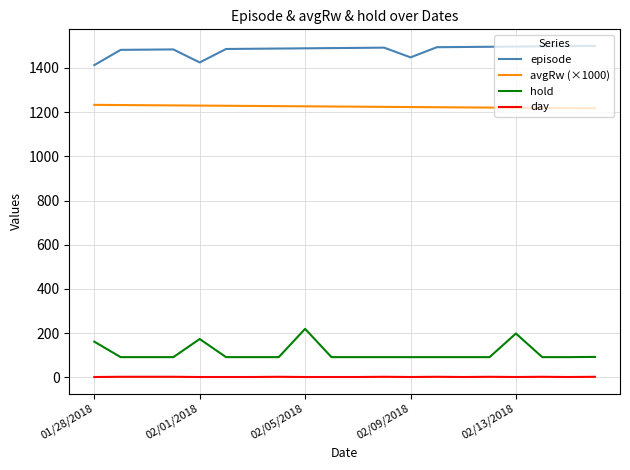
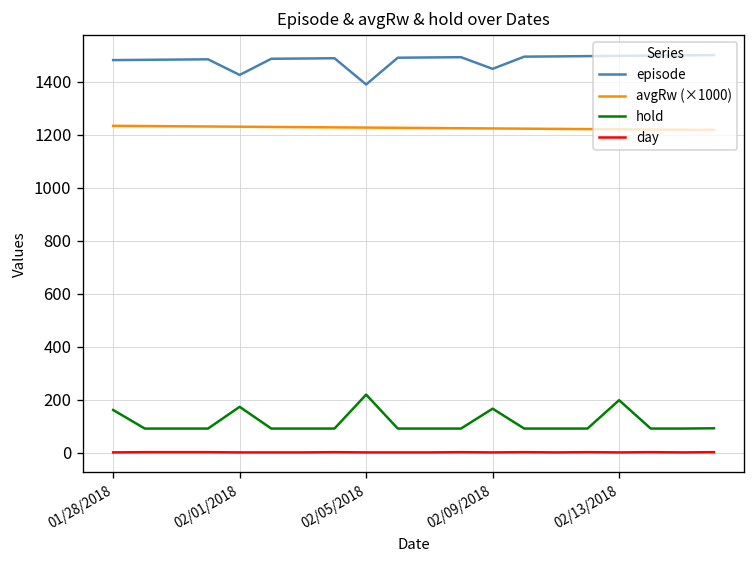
episode, 01/28/2018: 1410 -> 1480
episode, 02/05/2018: 1490 -> 1390
hold, 02/09/2018: 90 -> 170
